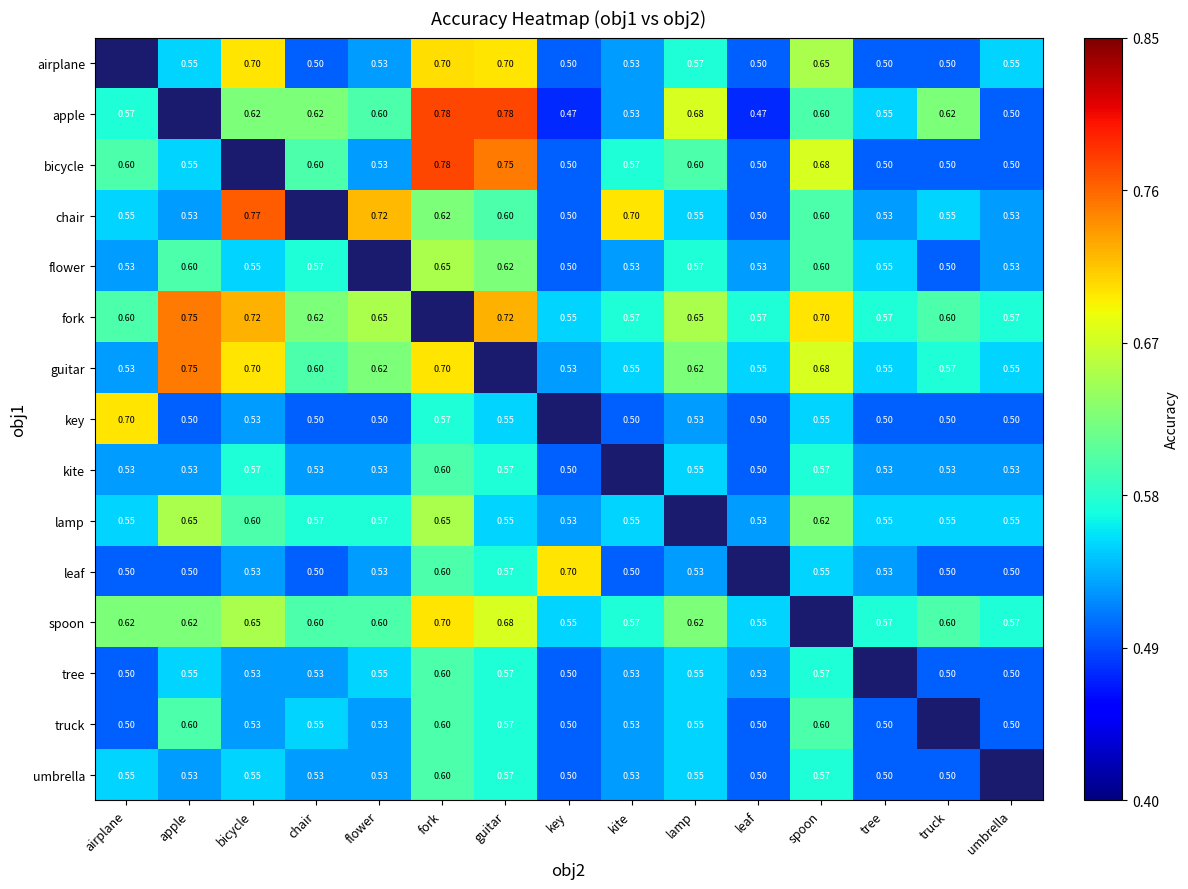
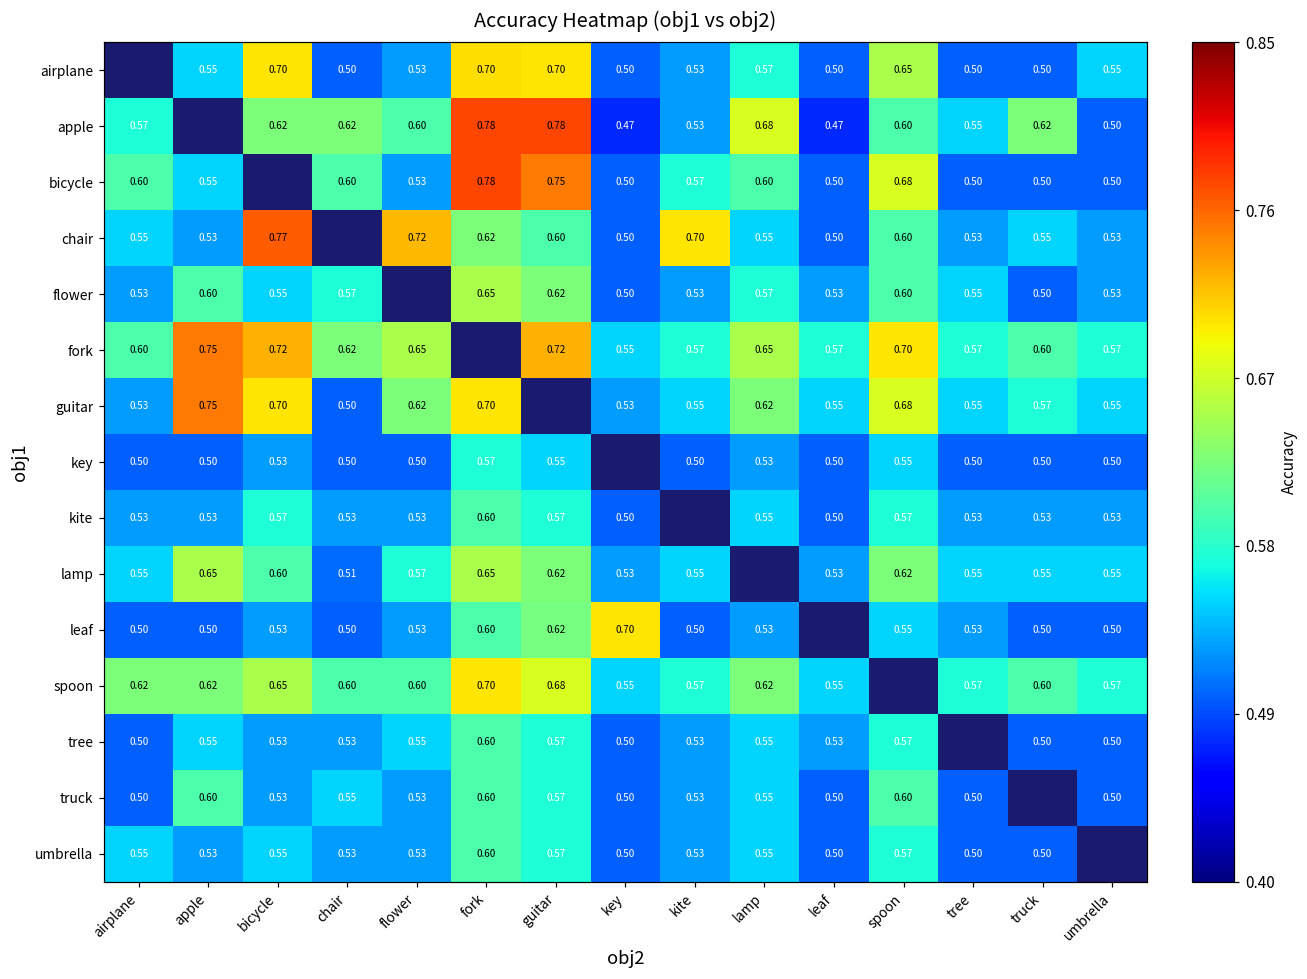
guitar, chair: 0.60 -> 0.50
key, airplane: 0.70 -> 0.50
lamp, chair: 0.57 -> 0.51
lamp, guitar: 0.55 -> 0.62
leaf, guitar: 0.57 -> 0.62
